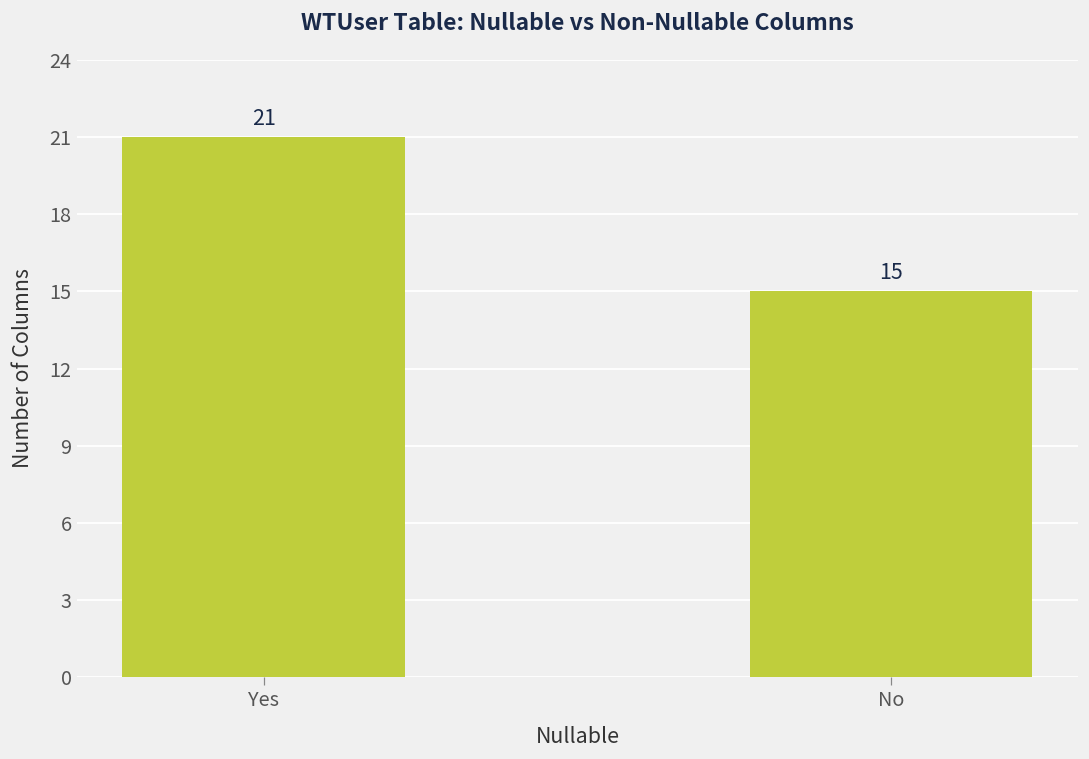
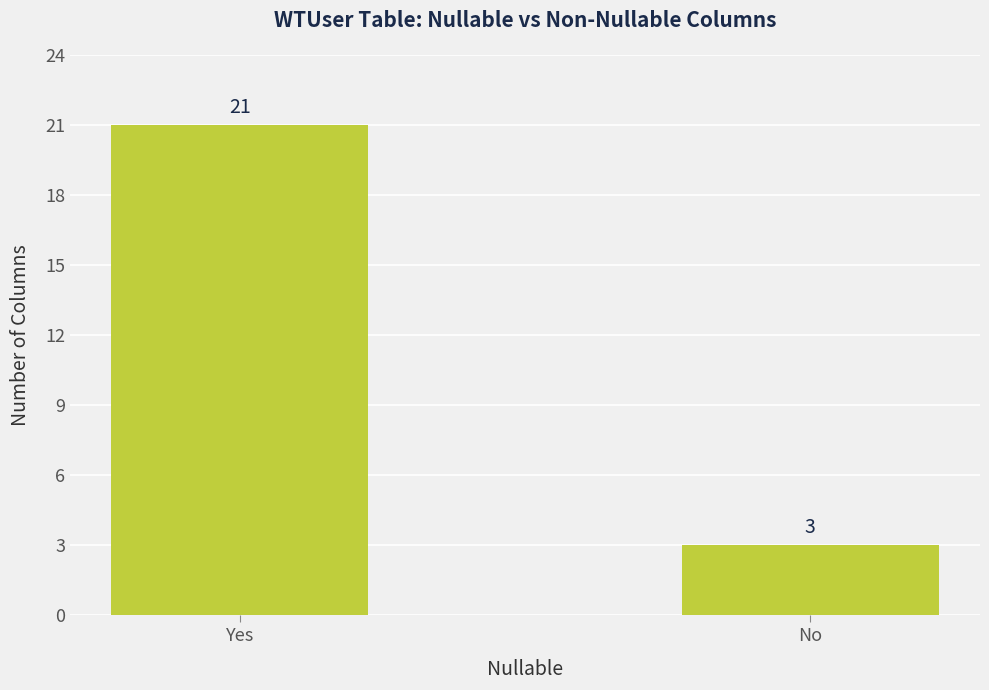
No: 15 -> 3
